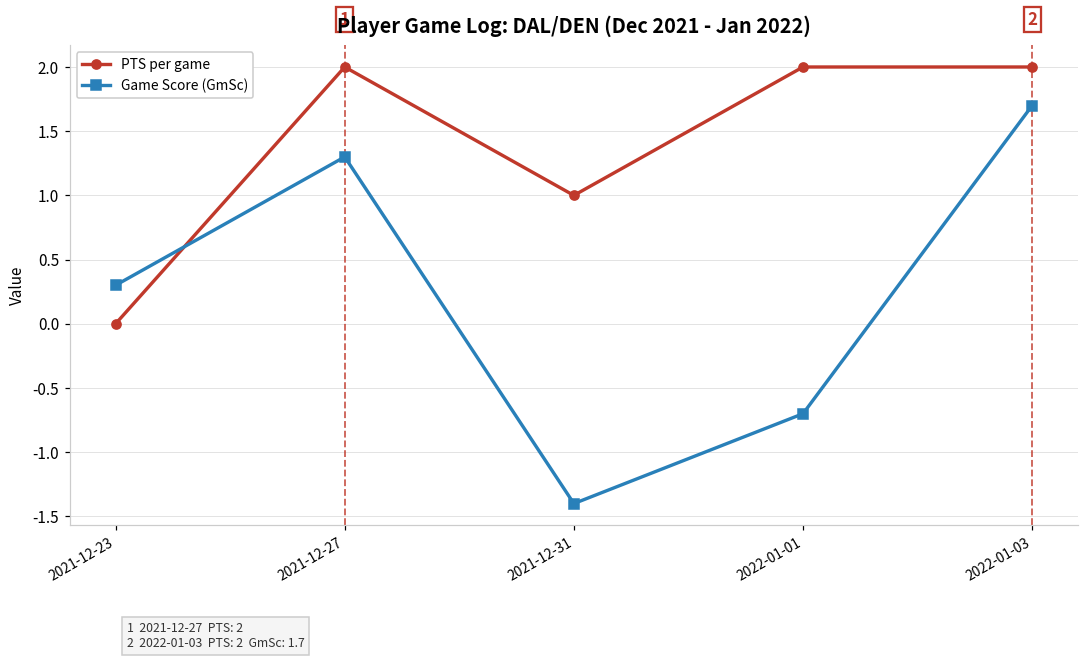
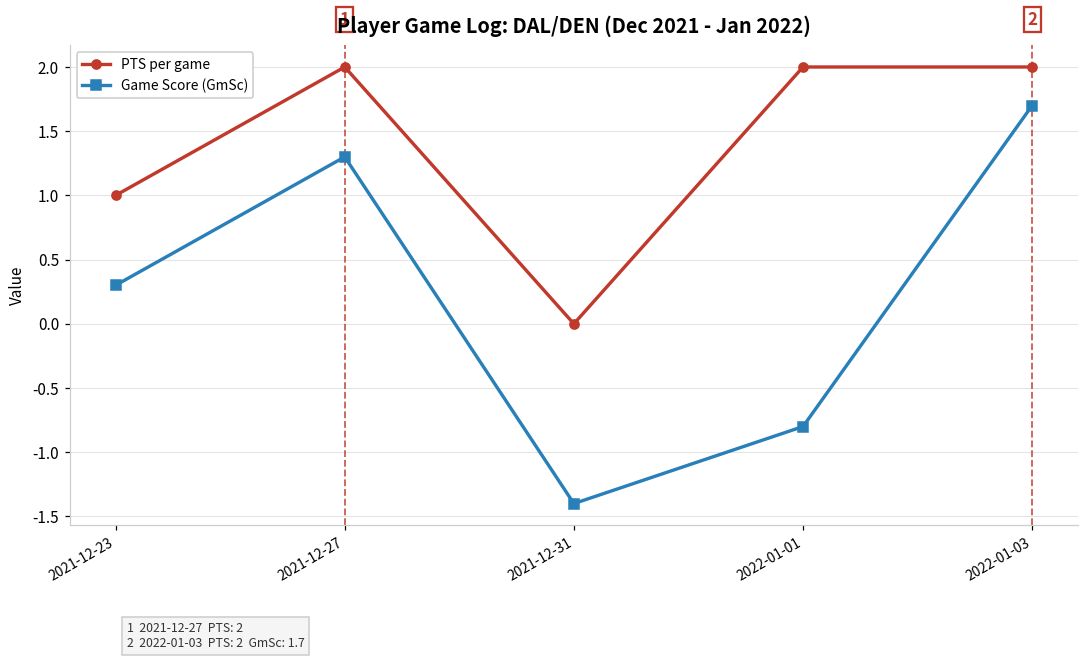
PTS per game, 2021-12-23: 0 -> 1
PTS per game, 2021-12-31: 1 -> 0
Game Score (GmSc), 2022-01-01: -0.7 -> -0.8
